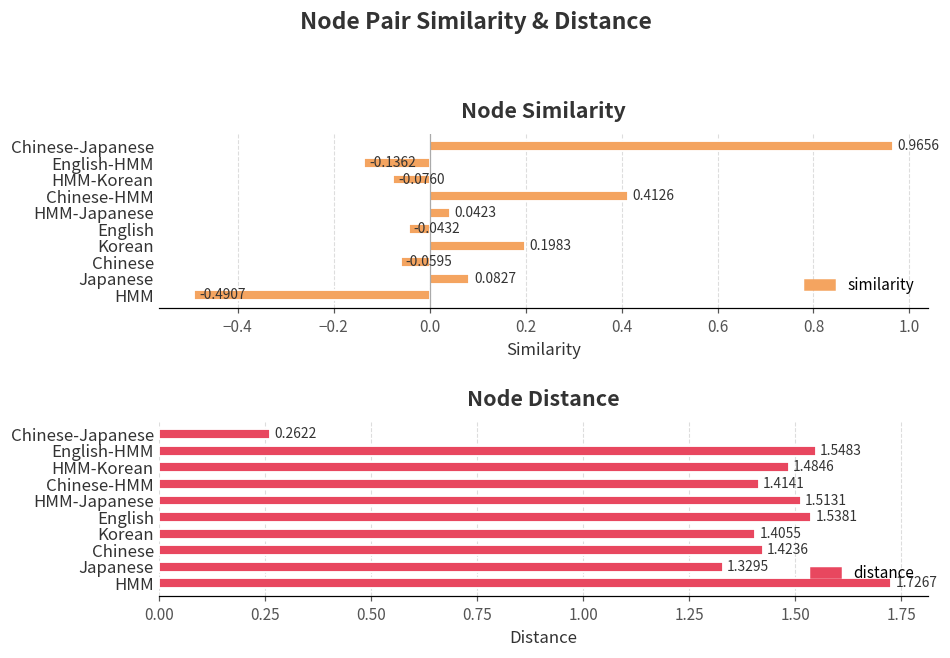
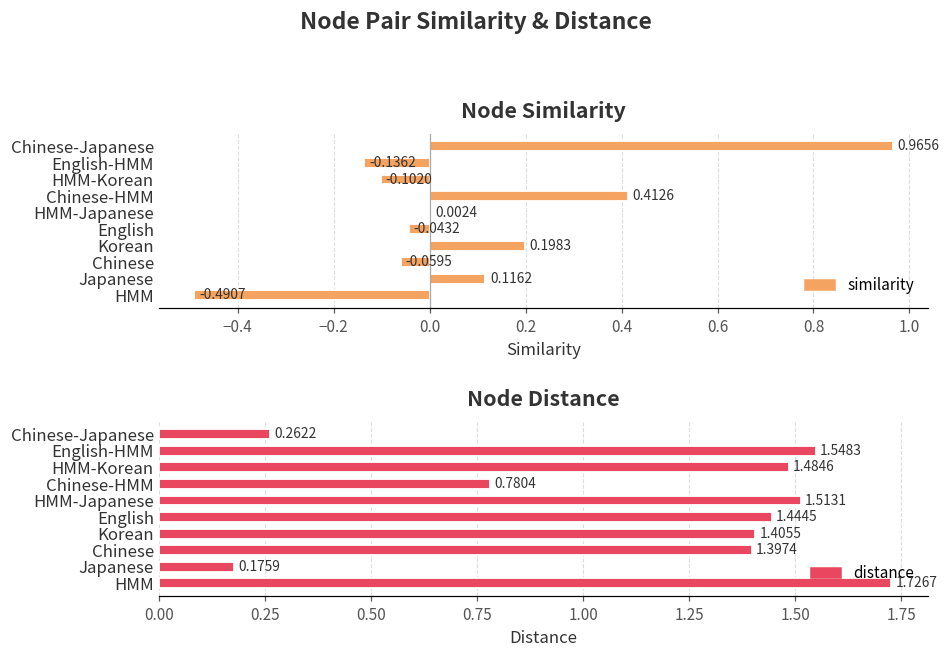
Node Similarity, HMM-Korean: -0.0760 -> -0.1020
Node Similarity, HMM-Japanese: 0.0423 -> 0.0024
Node Similarity, Japanese: 0.0827 -> 0.1162
Node Distance, Chinese-HMM: 1.4141 -> 0.7804
Node Distance, English: 1.5381 -> 1.4445
Node Distance, Chinese: 1.4236 -> 1.3974
Node Distance, Japanese: 1.3295 -> 0.1759
